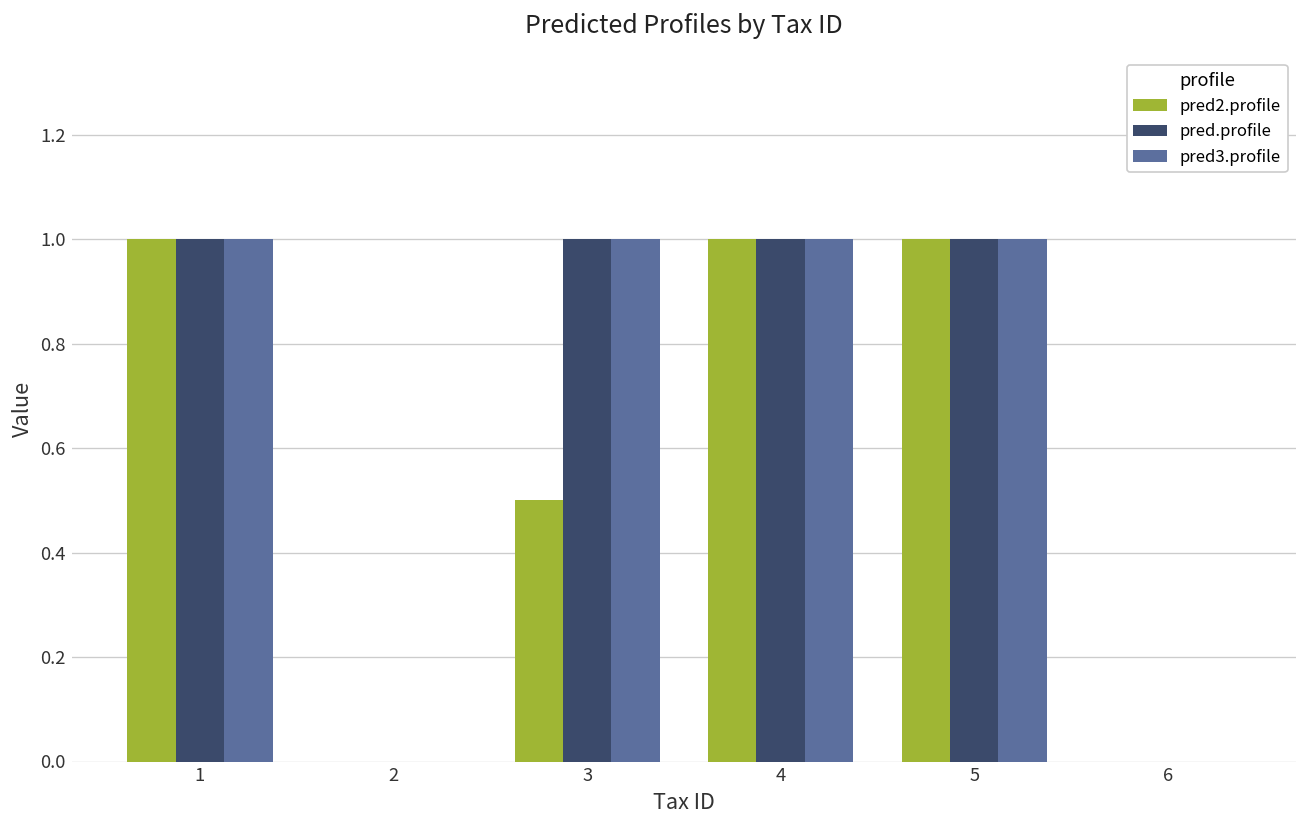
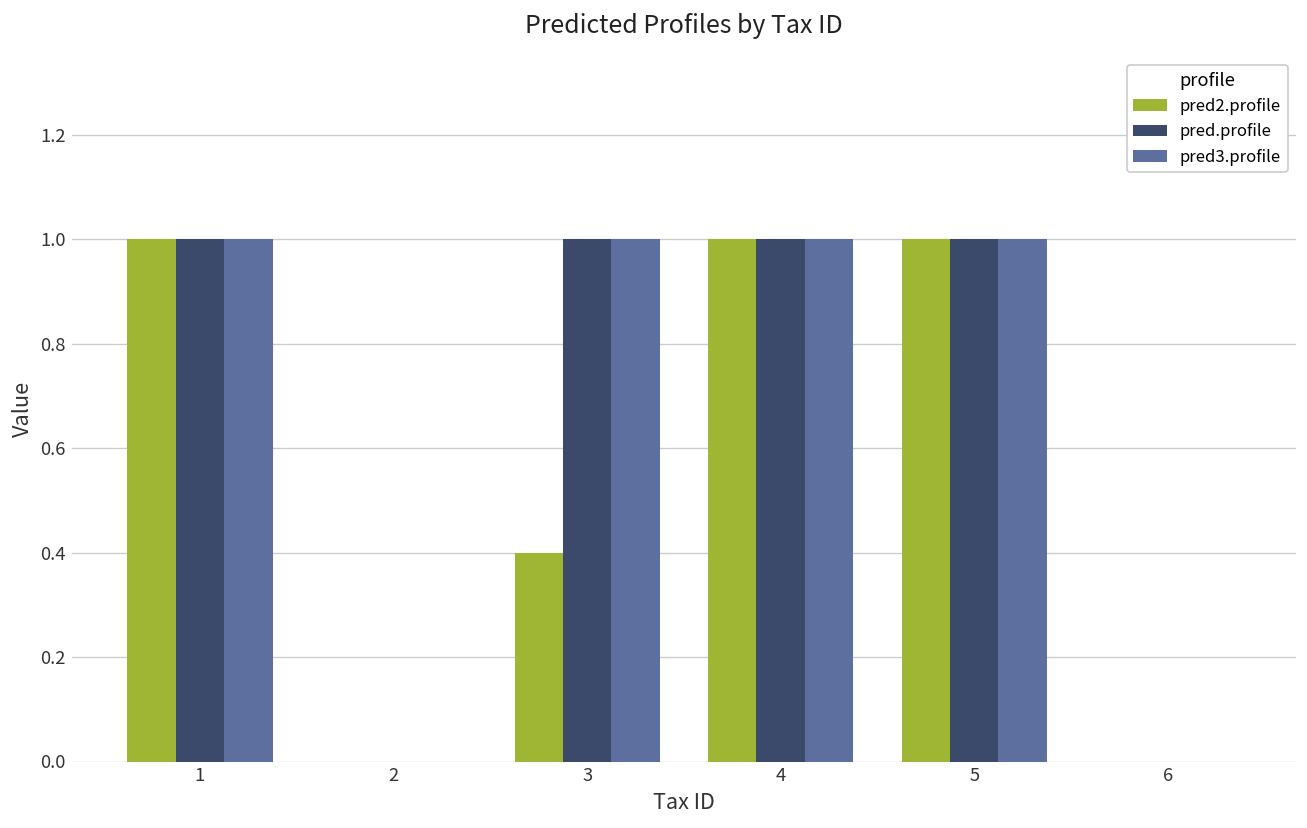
pred2.profile, 3: 0.5 -> 0.4
